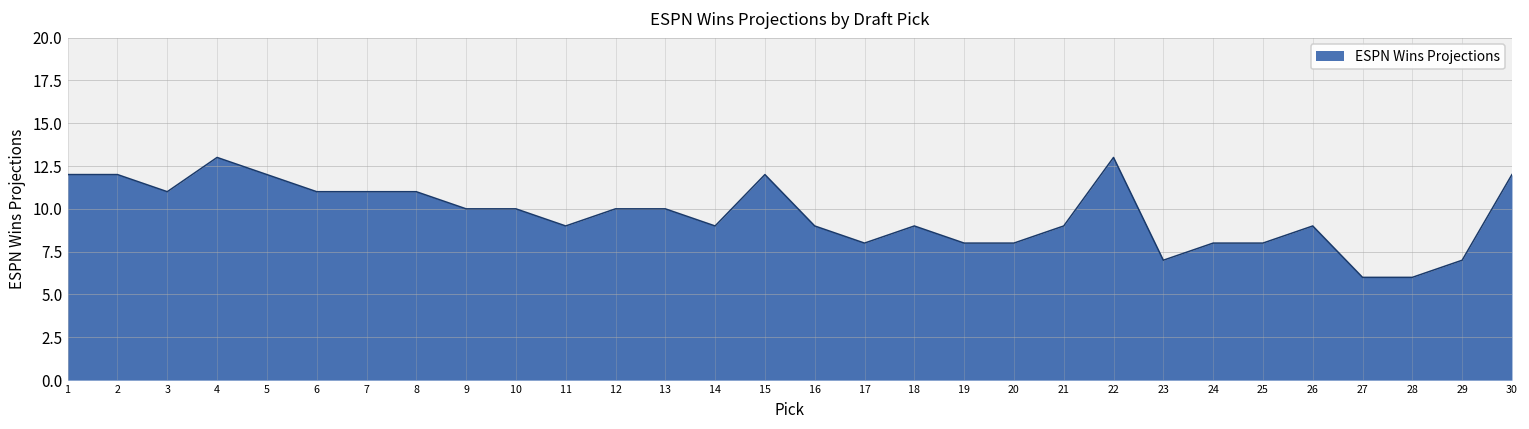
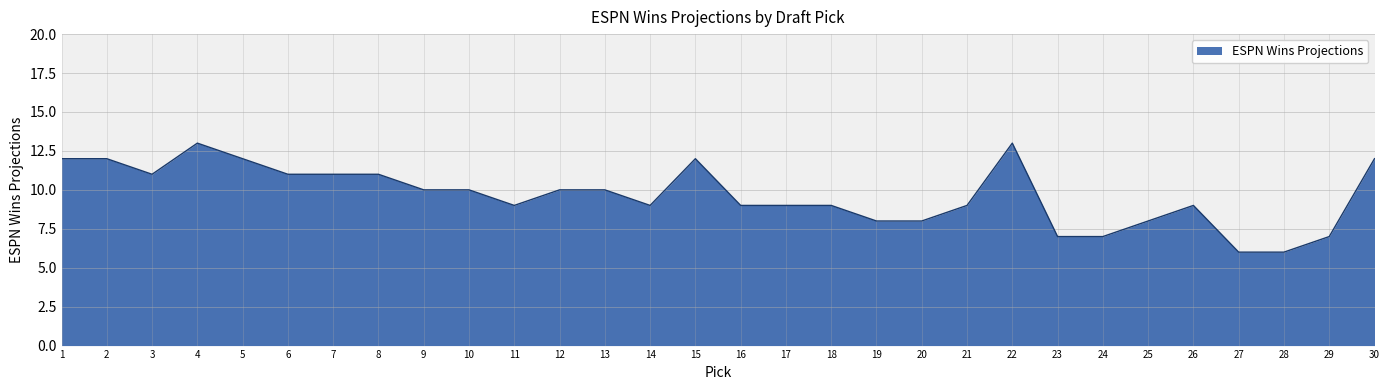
17: 8 -> 9
24: 8 -> 7
